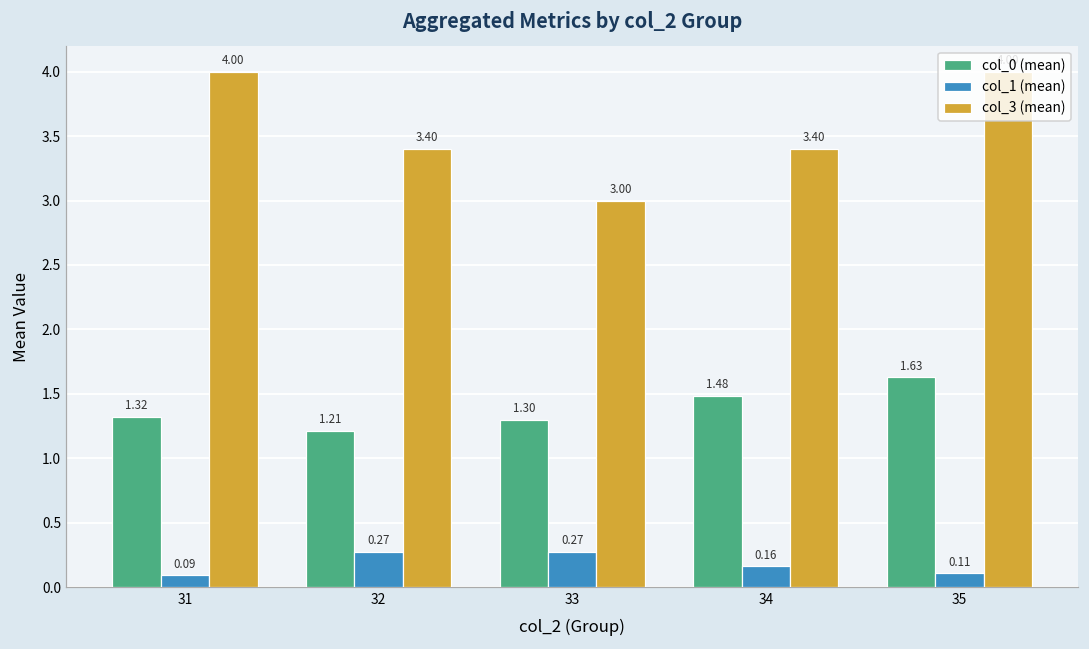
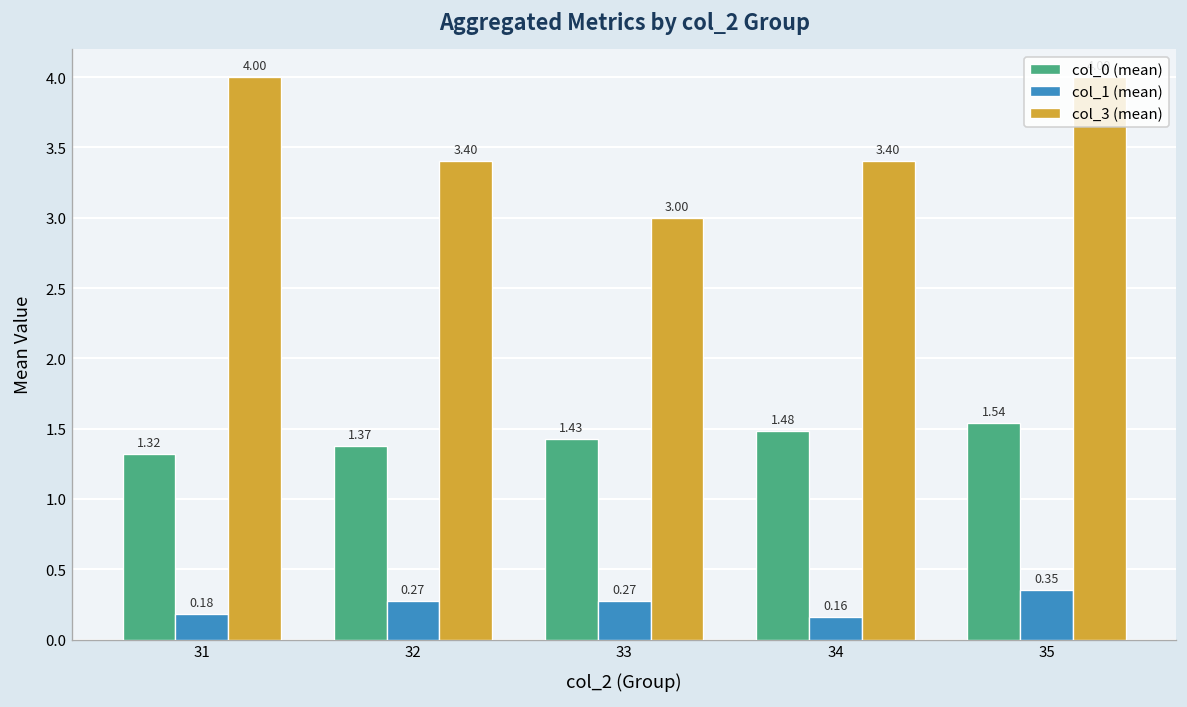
col_1 (mean), 31: 0.09 -> 0.18
col_0 (mean), 32: 1.21 -> 1.37
col_0 (mean), 33: 1.30 -> 1.43
col_0 (mean), 35: 1.63 -> 1.54
col_1 (mean), 35: 0.11 -> 0.35
